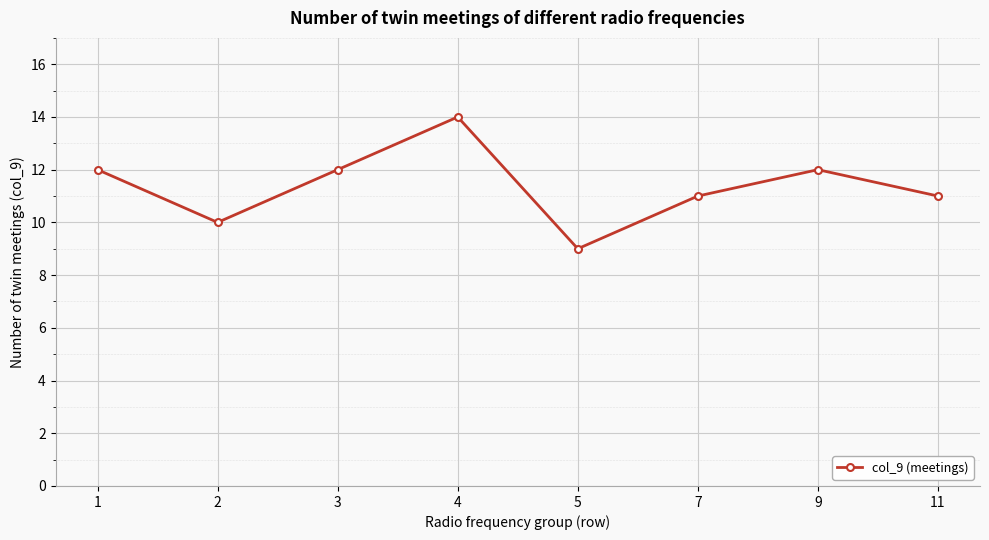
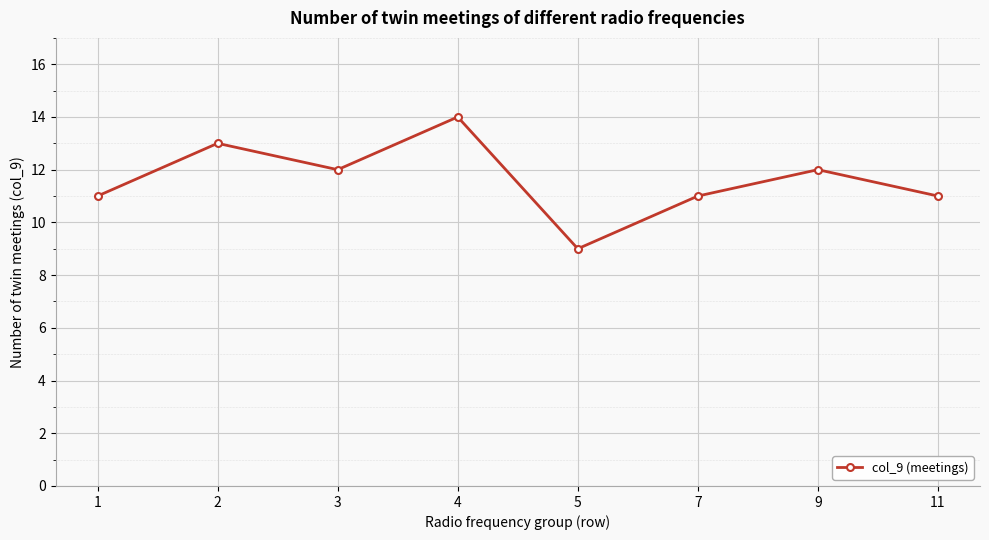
1: 12 -> 11
2: 10 -> 13
